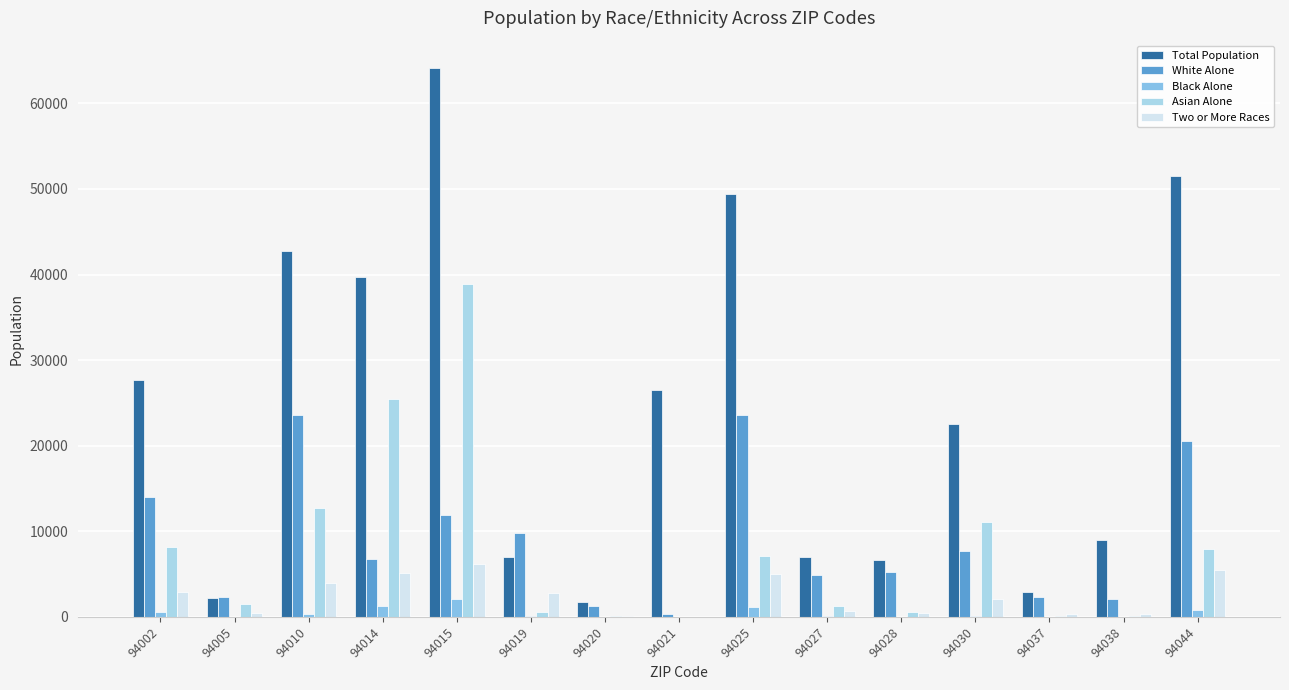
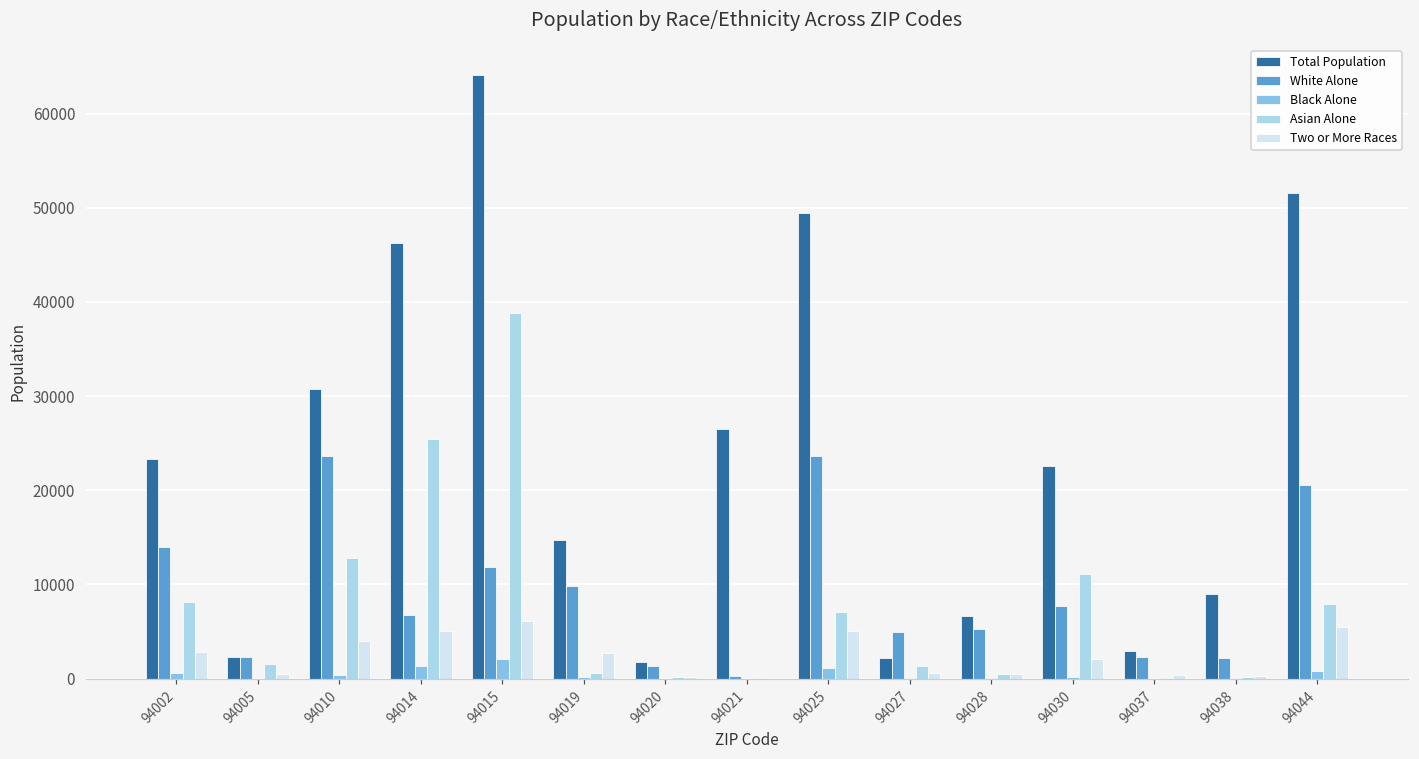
Total Population, 94002: 28000 -> 23000
Total Population, 94010: 43000 -> 31000
Total Population, 94014: 40000 -> 46000
Total Population, 94019: 7000 -> 15000
Total Population, 94027: 7000 -> 2000
